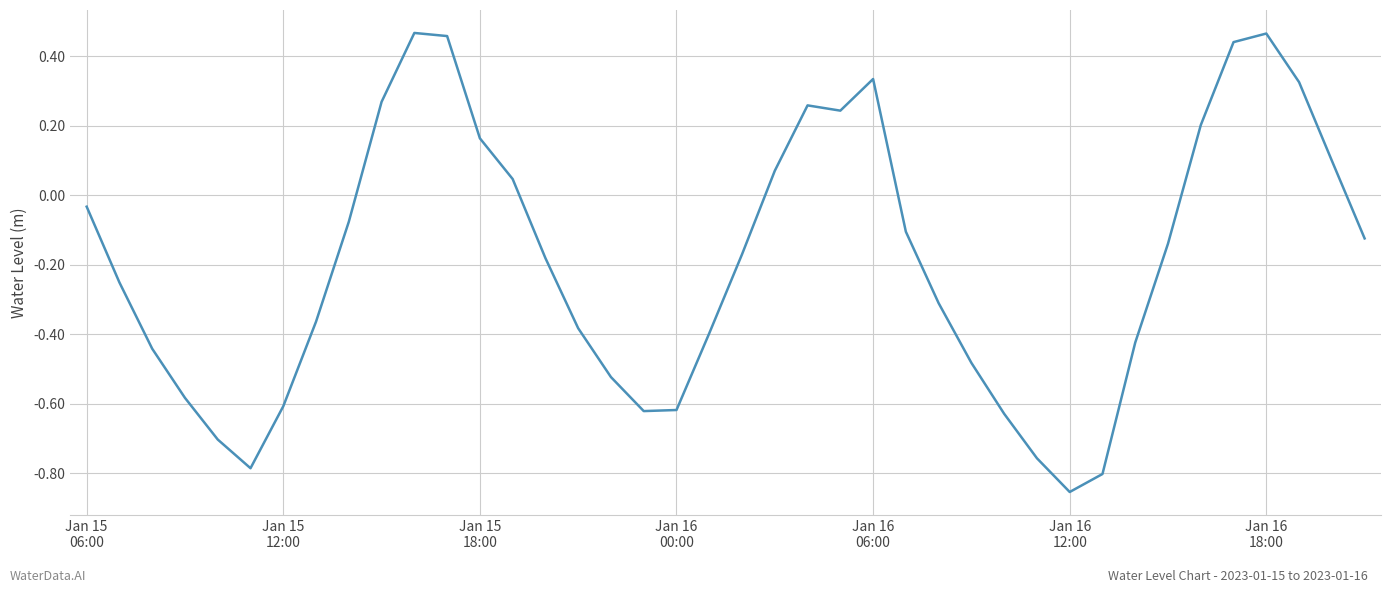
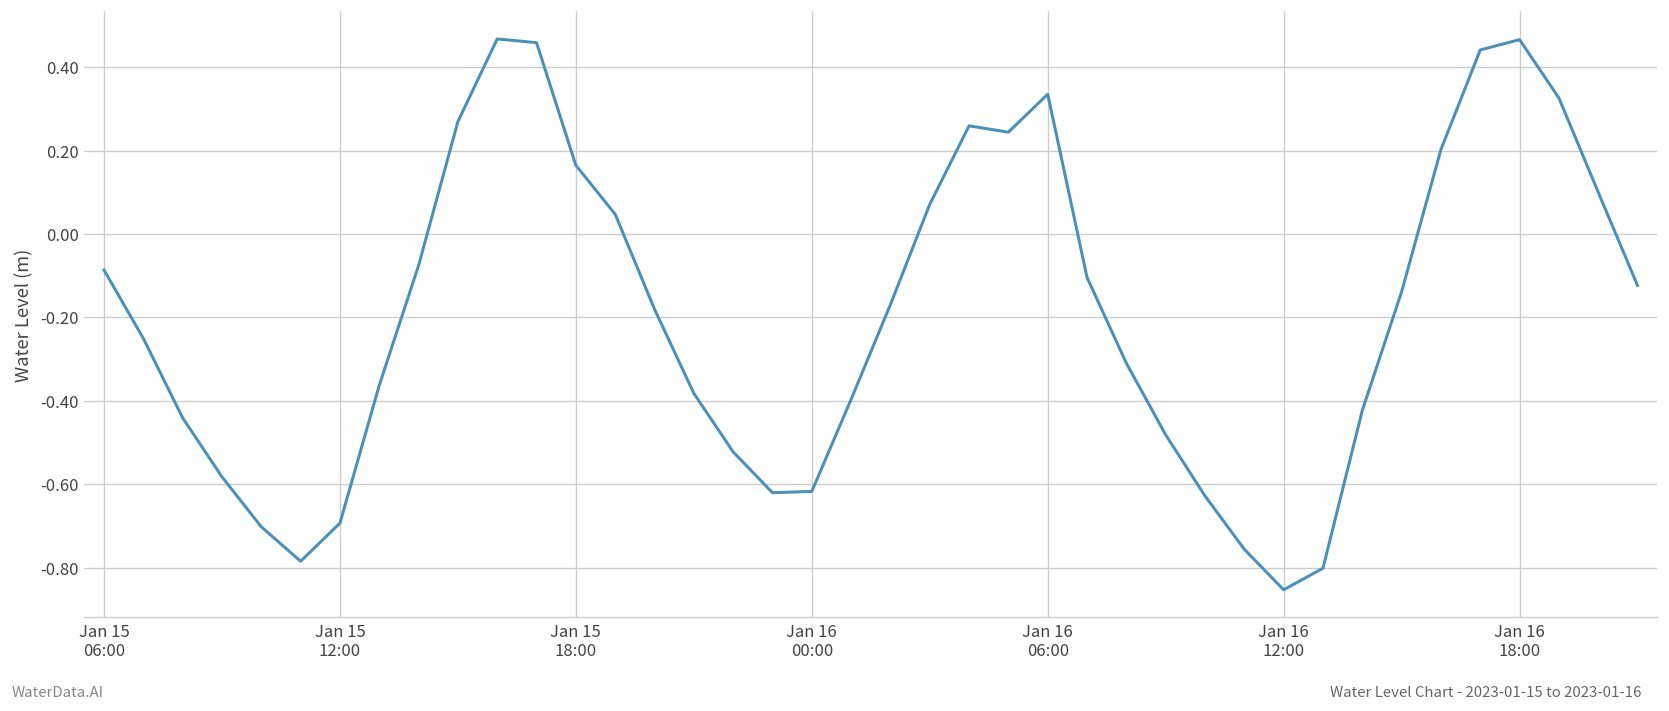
Jan 15 06:00: -0.03 -> -0.09
Jan 15 12:00: -0.61 -> -0.69
